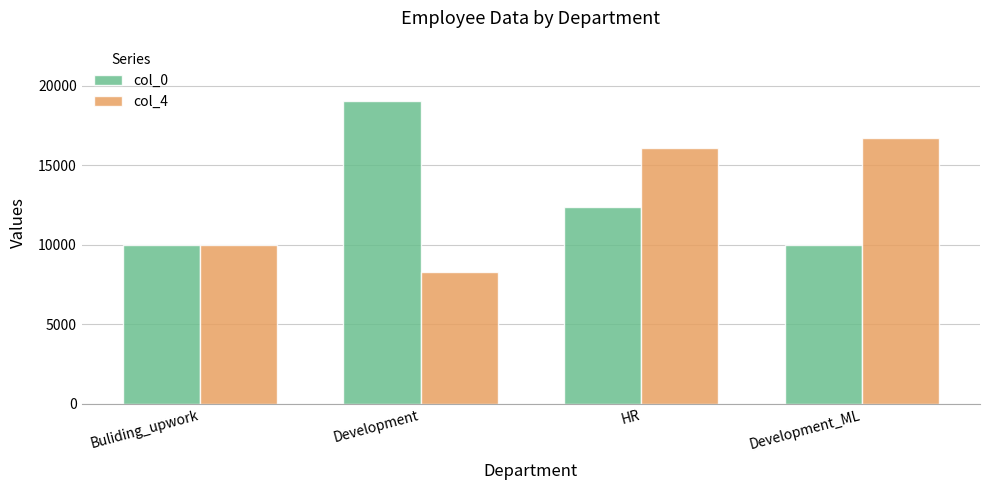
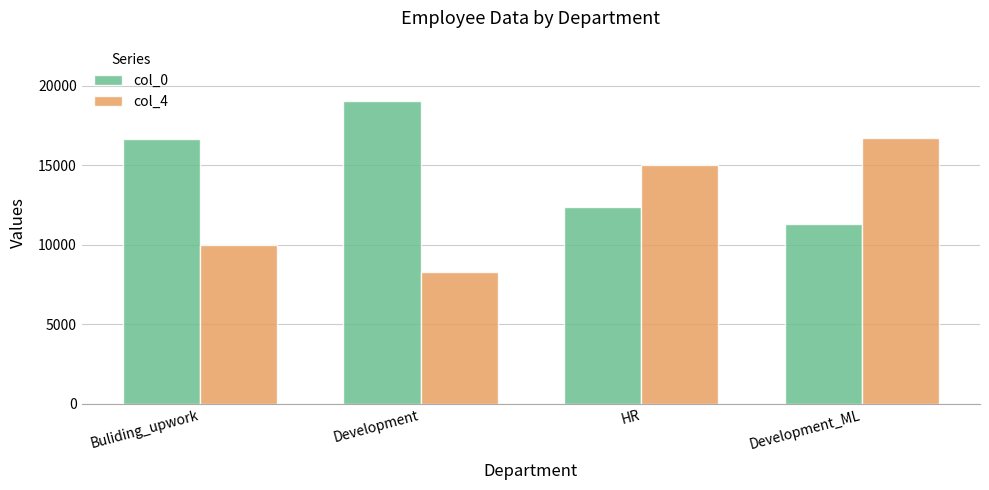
col_0, Buliding_upwork: 10000 -> 16600
col_4, HR: 16100 -> 15000
col_0, Development_ML: 10000 -> 11300
